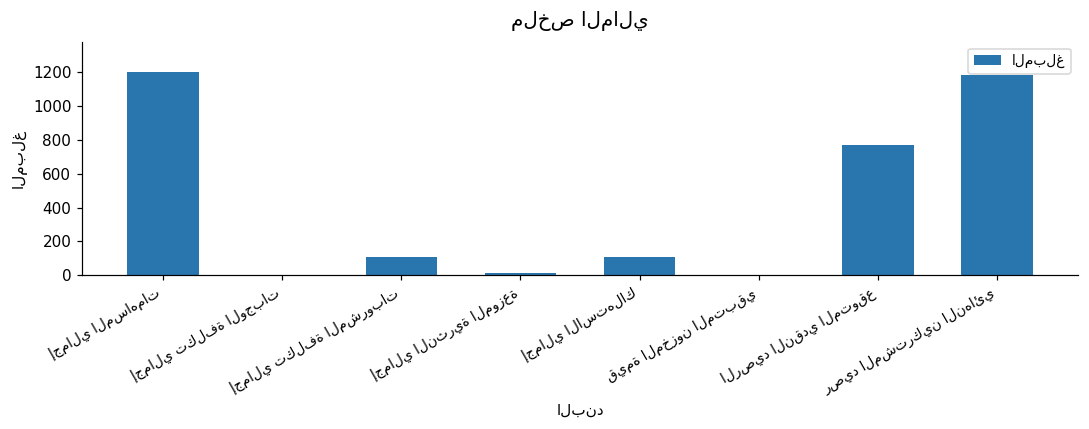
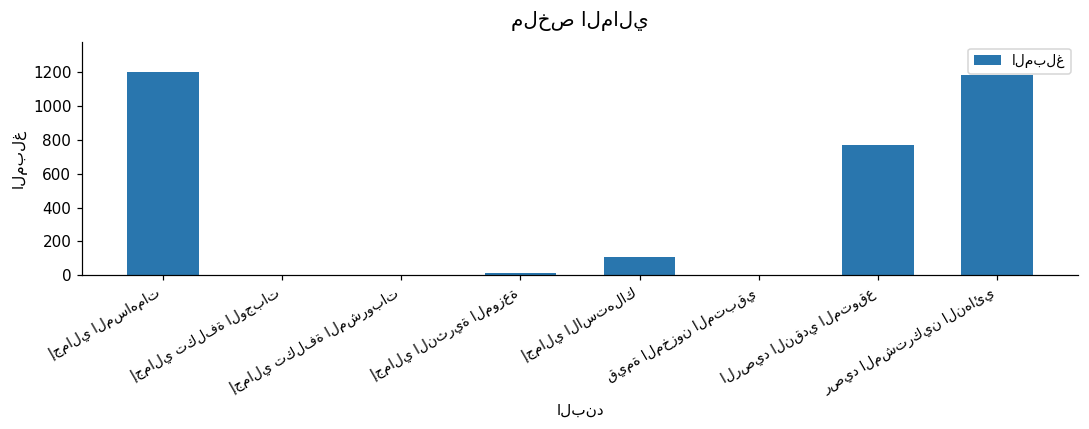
إجمالي تكلفة المشروبات: 110 -> 0
